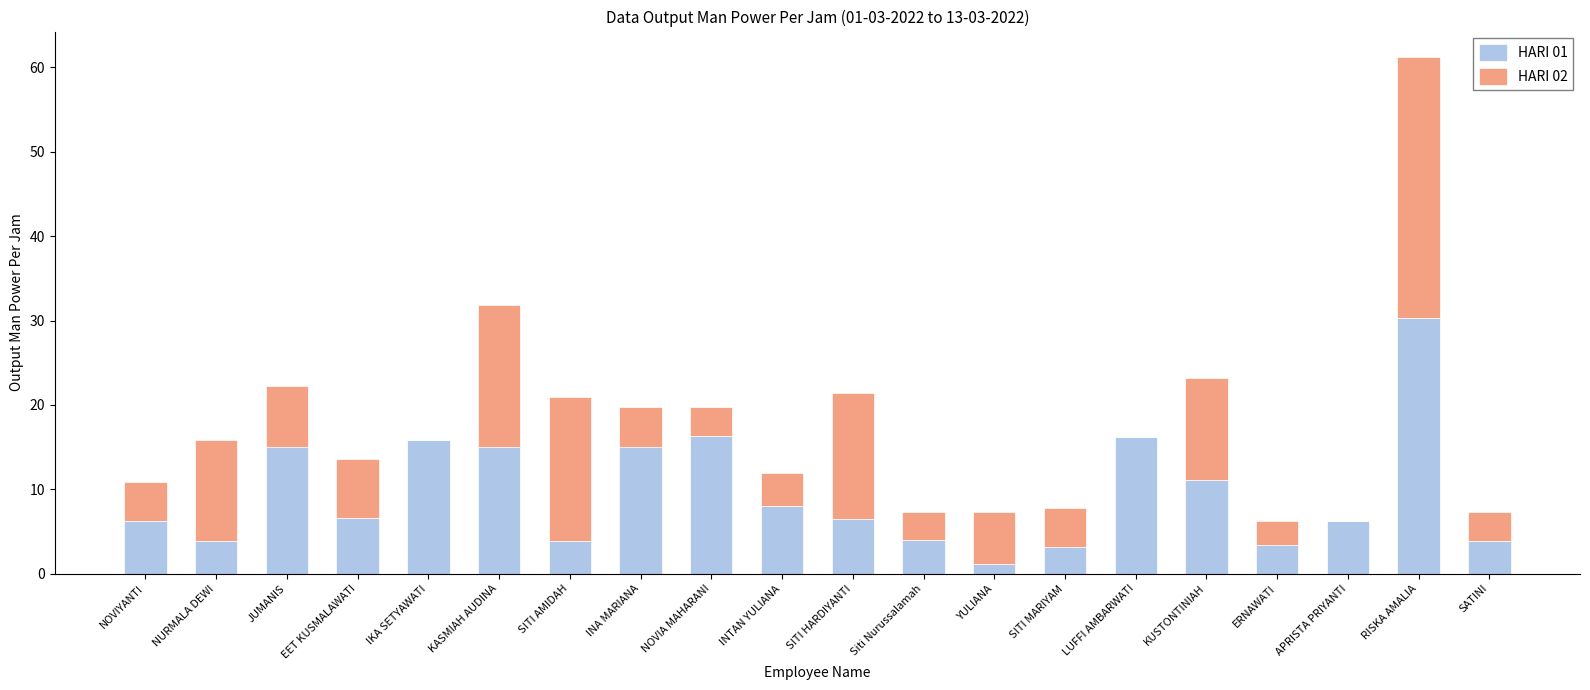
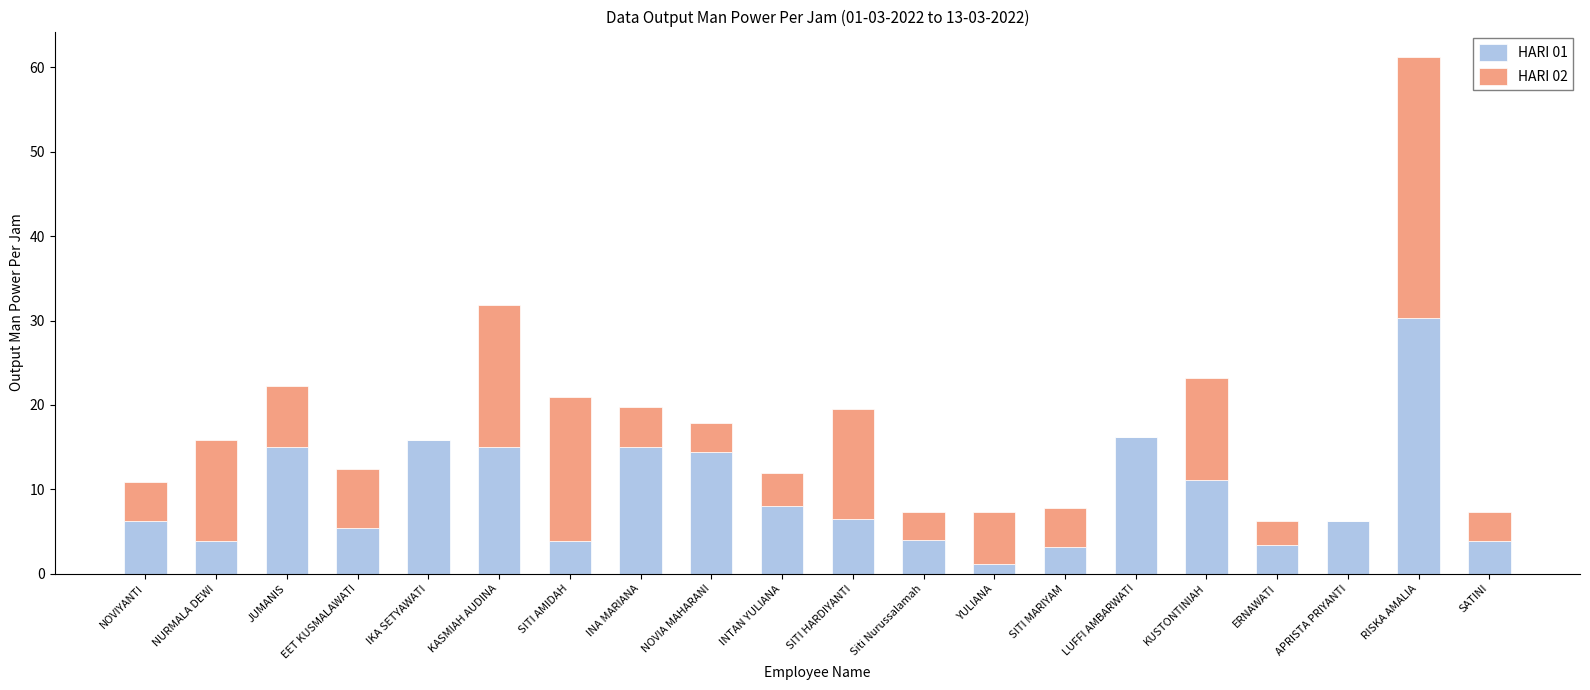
HARI 01, EET KUSMALAWATI: 7 -> 5
HARI 01, NOVIA MAHARANI: 16 -> 14
HARI 02, SITI HARDIYANTI: 15 -> 13
